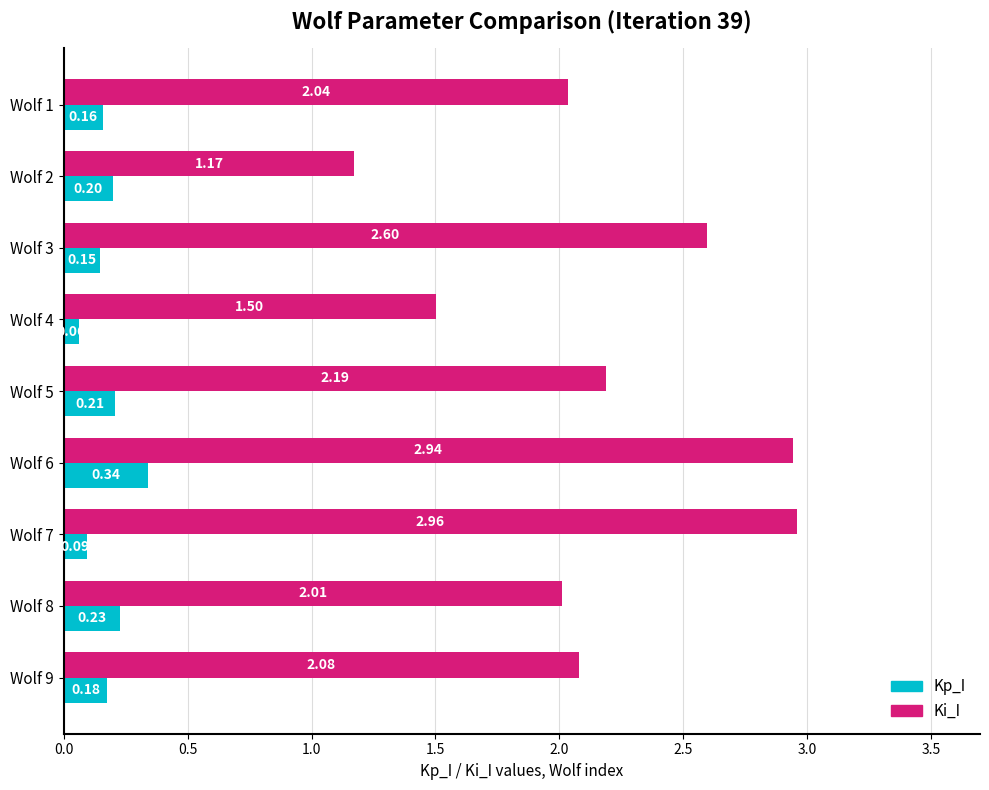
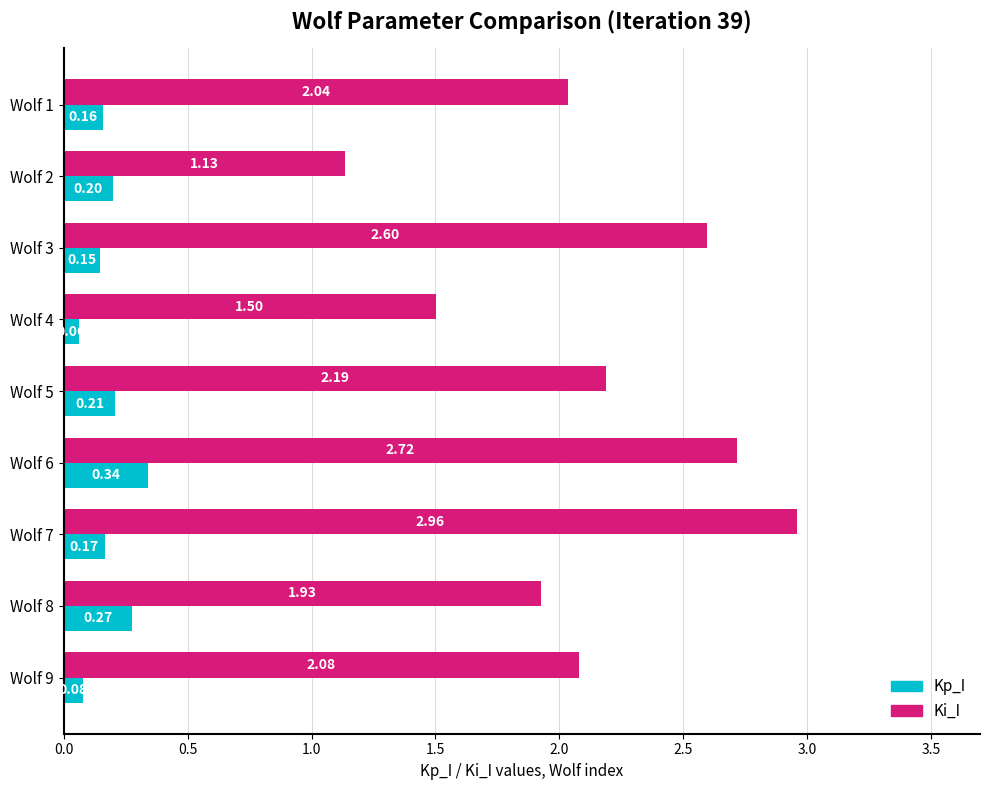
Ki_I, Wolf 2: 1.17 -> 1.13
Ki_I, Wolf 6: 2.94 -> 2.72
Kp_I, Wolf 7: 0.09 -> 0.17
Ki_I, Wolf 8: 2.01 -> 1.93
Kp_I, Wolf 8: 0.23 -> 0.27
Kp_I, Wolf 9: 0.18 -> 0.08
